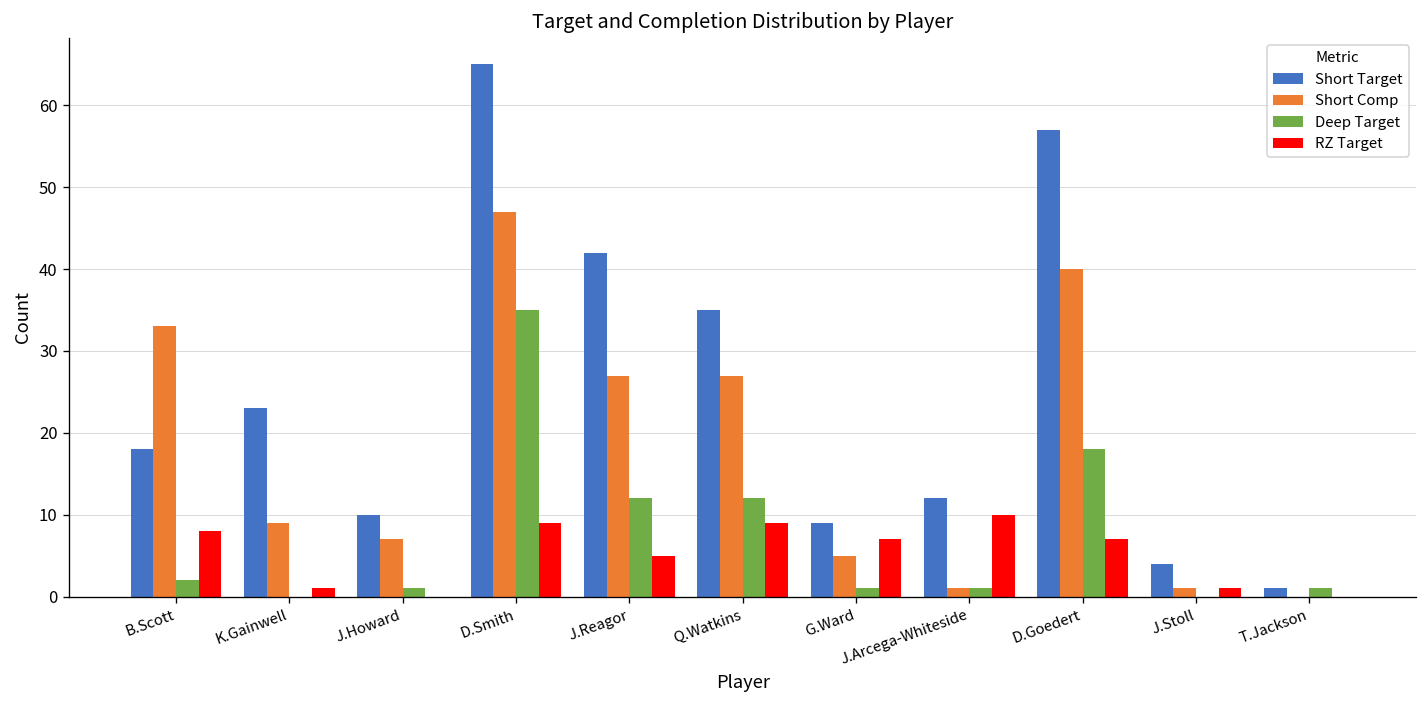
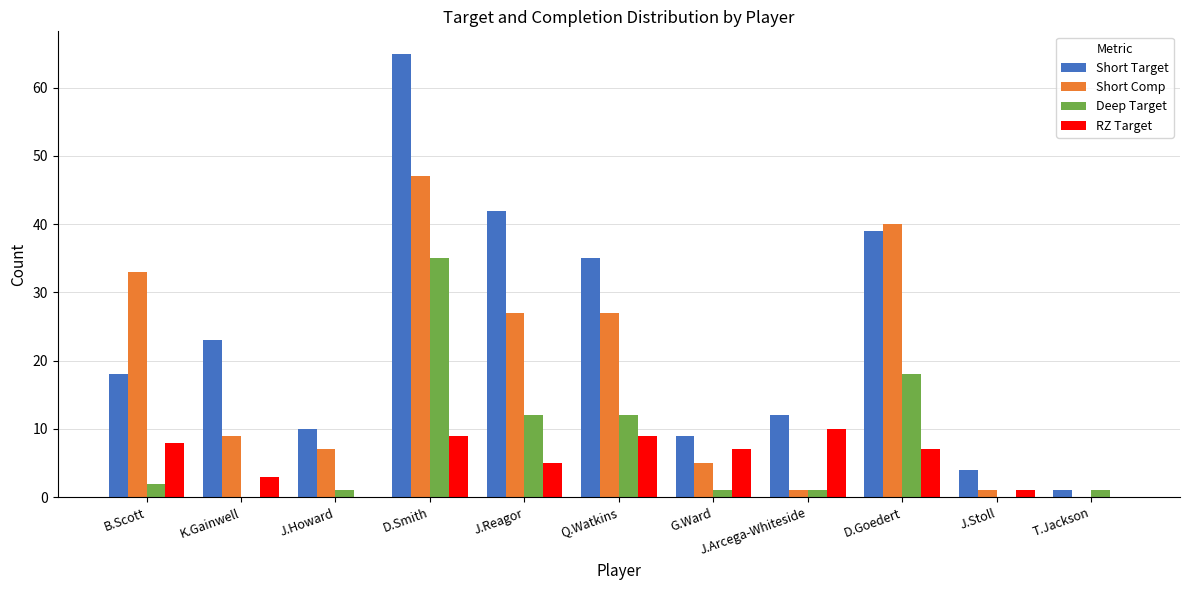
RZ Target, K.Gainwell: 1 -> 3
Short Target, D.Goedert: 57 -> 39
